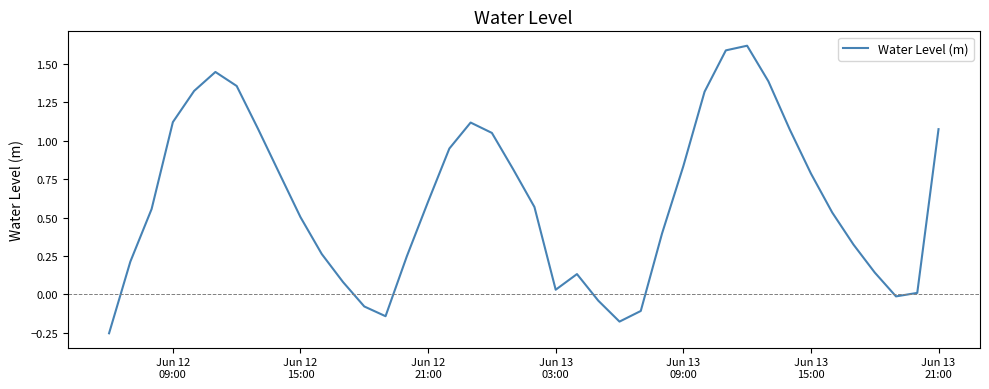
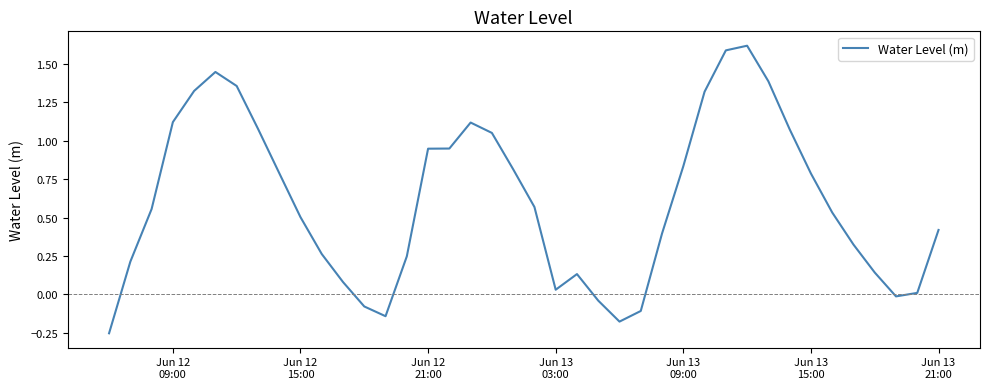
Jun 12 21:00: 0.60 -> 0.95
Jun 13 21:00: 1.08 -> 0.42
